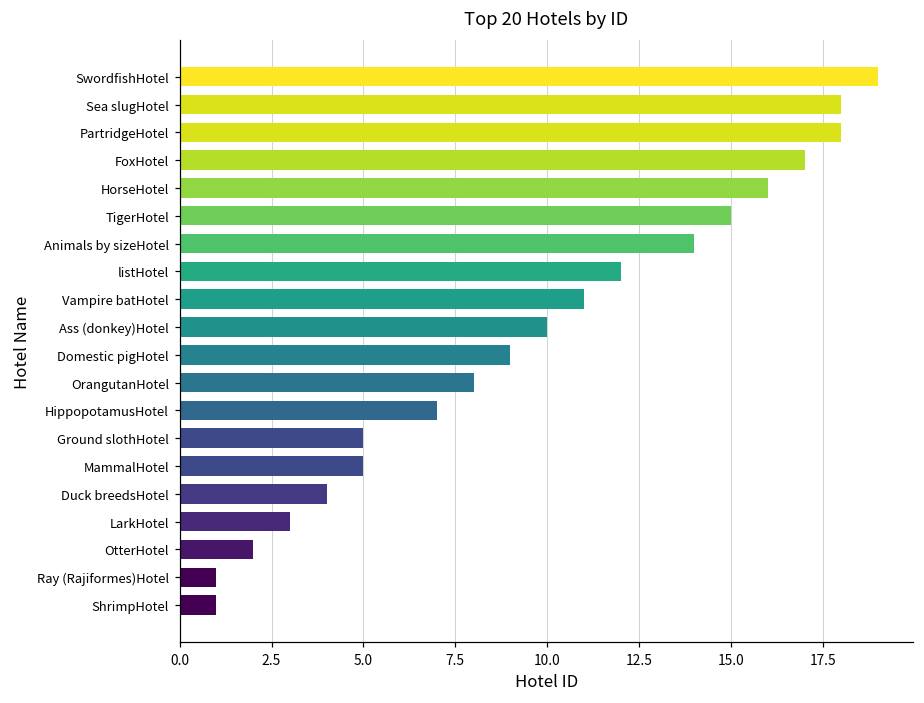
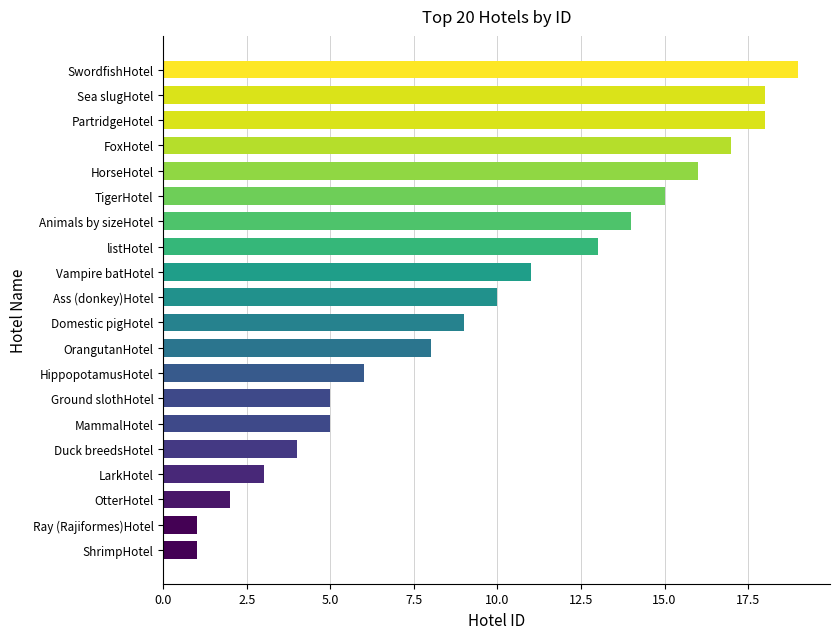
listHotel: 12 -> 13
HippopotamusHotel: 7 -> 6
